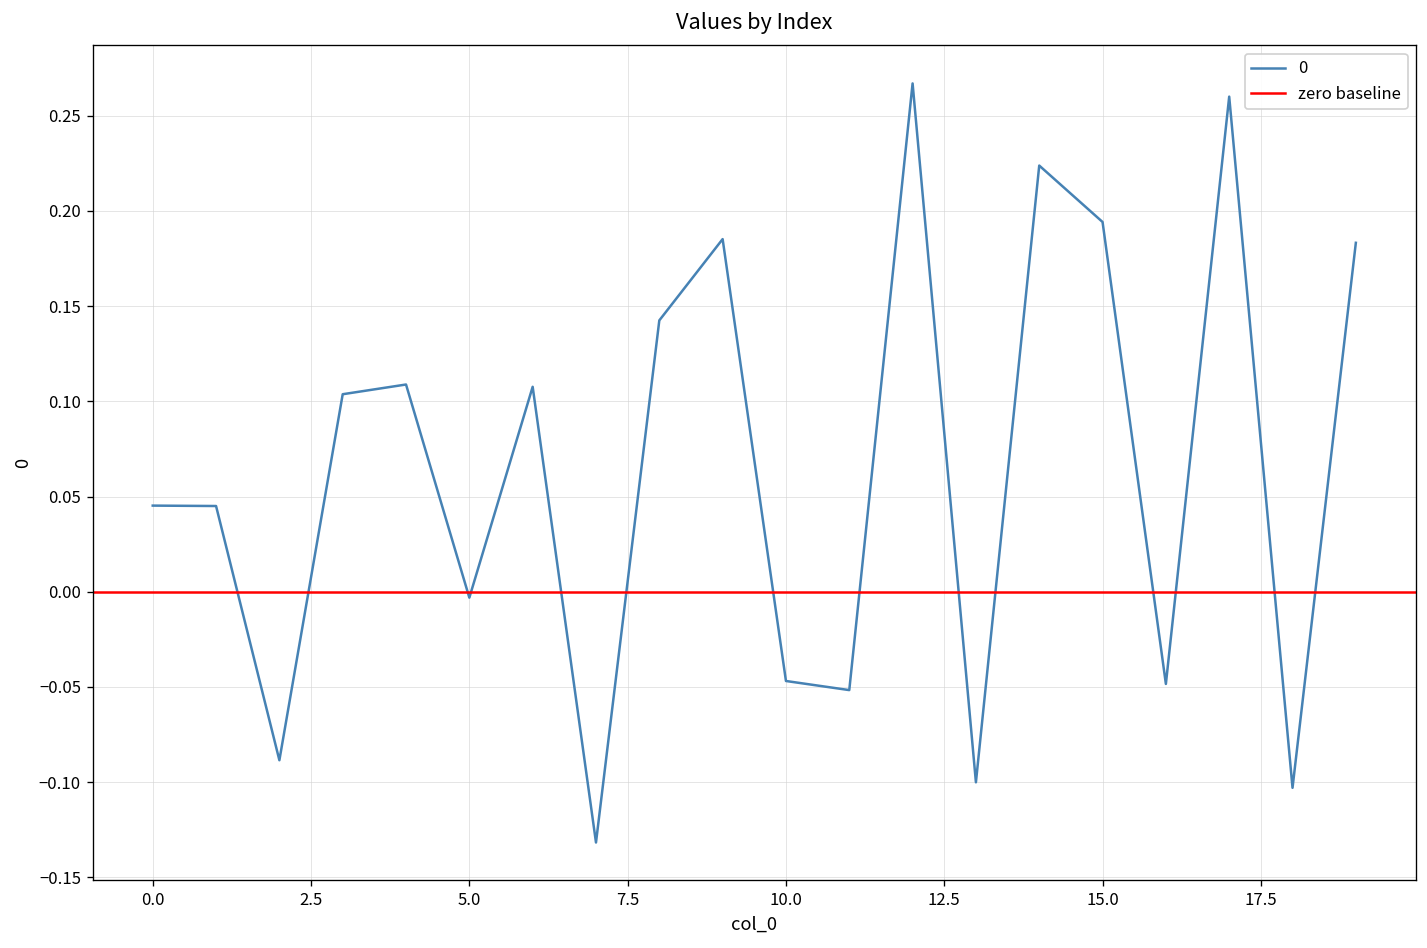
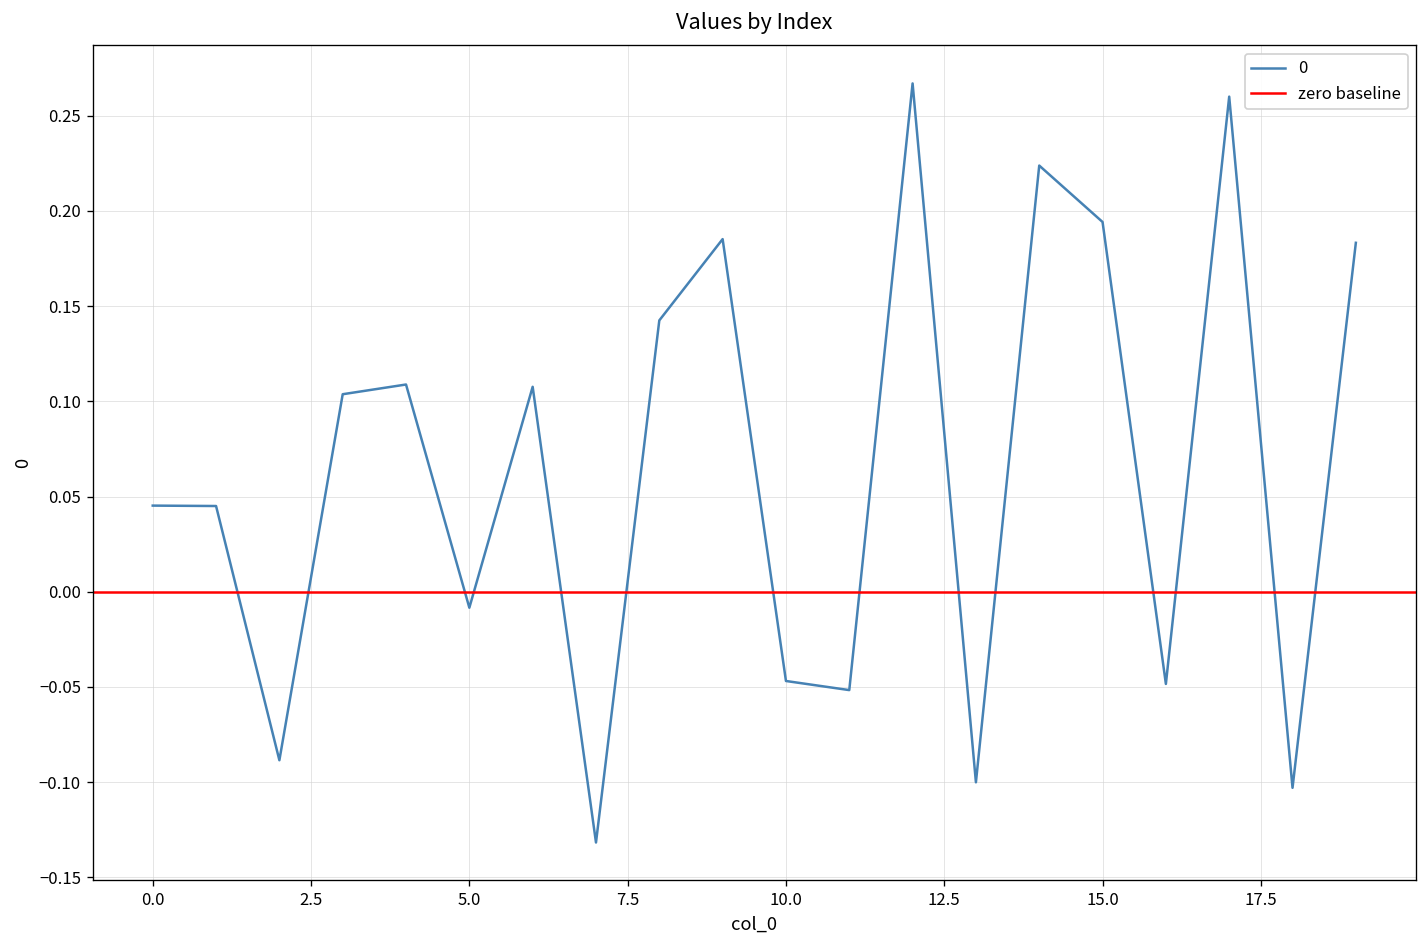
5.0: -0.003 -> -0.008
